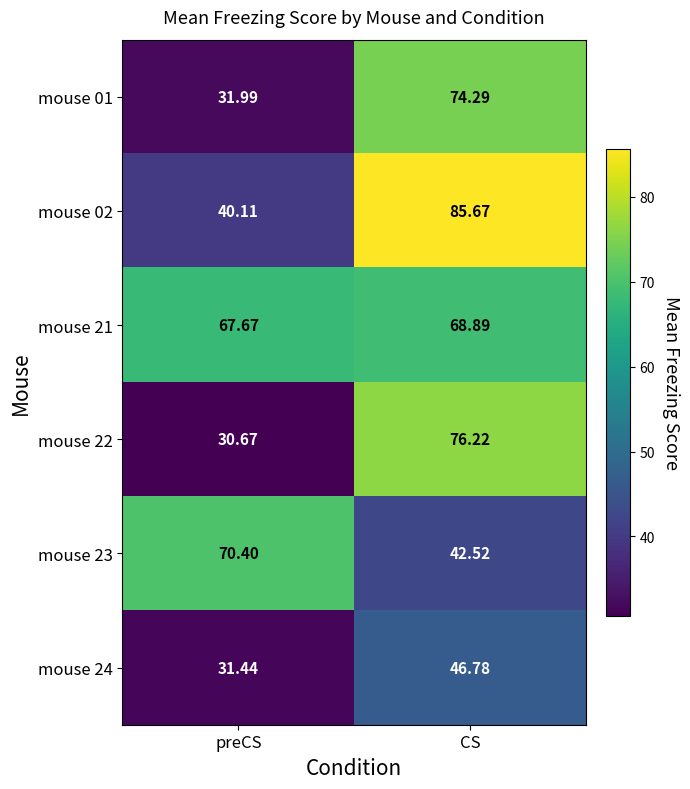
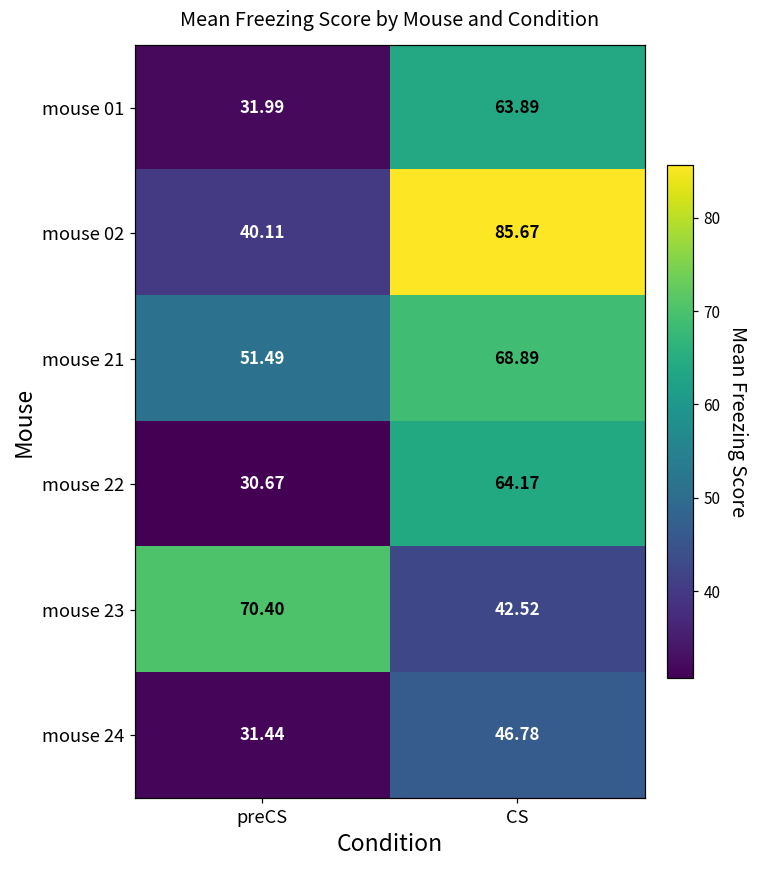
mouse 01, CS: 74.29 -> 63.89
mouse 21, preCS: 67.67 -> 51.49
mouse 22, CS: 76.22 -> 64.17
